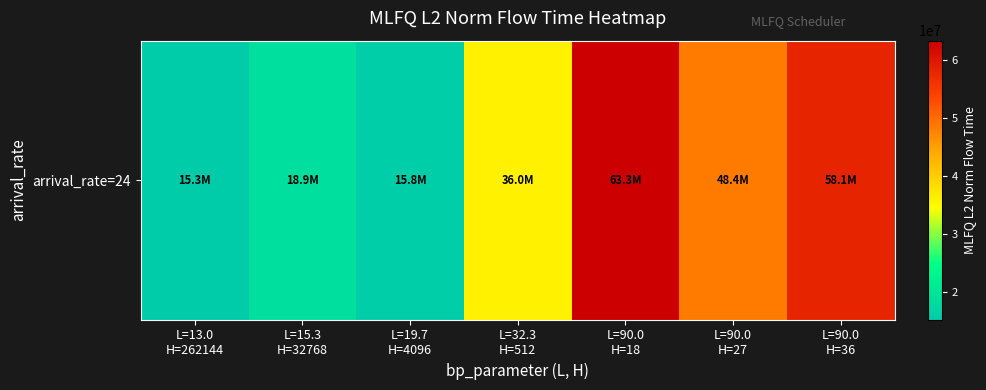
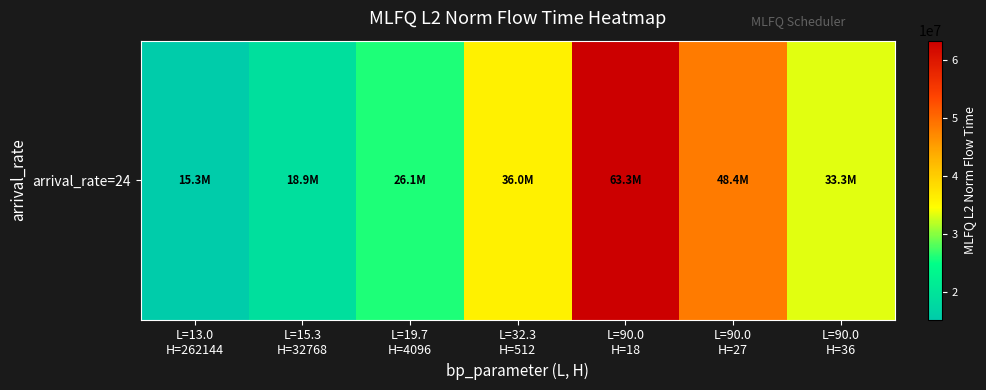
arrival_rate=24, L=19.7 H=4096: 15.8M -> 26.1M
arrival_rate=24, L=90.0 H=36: 58.1M -> 33.3M
